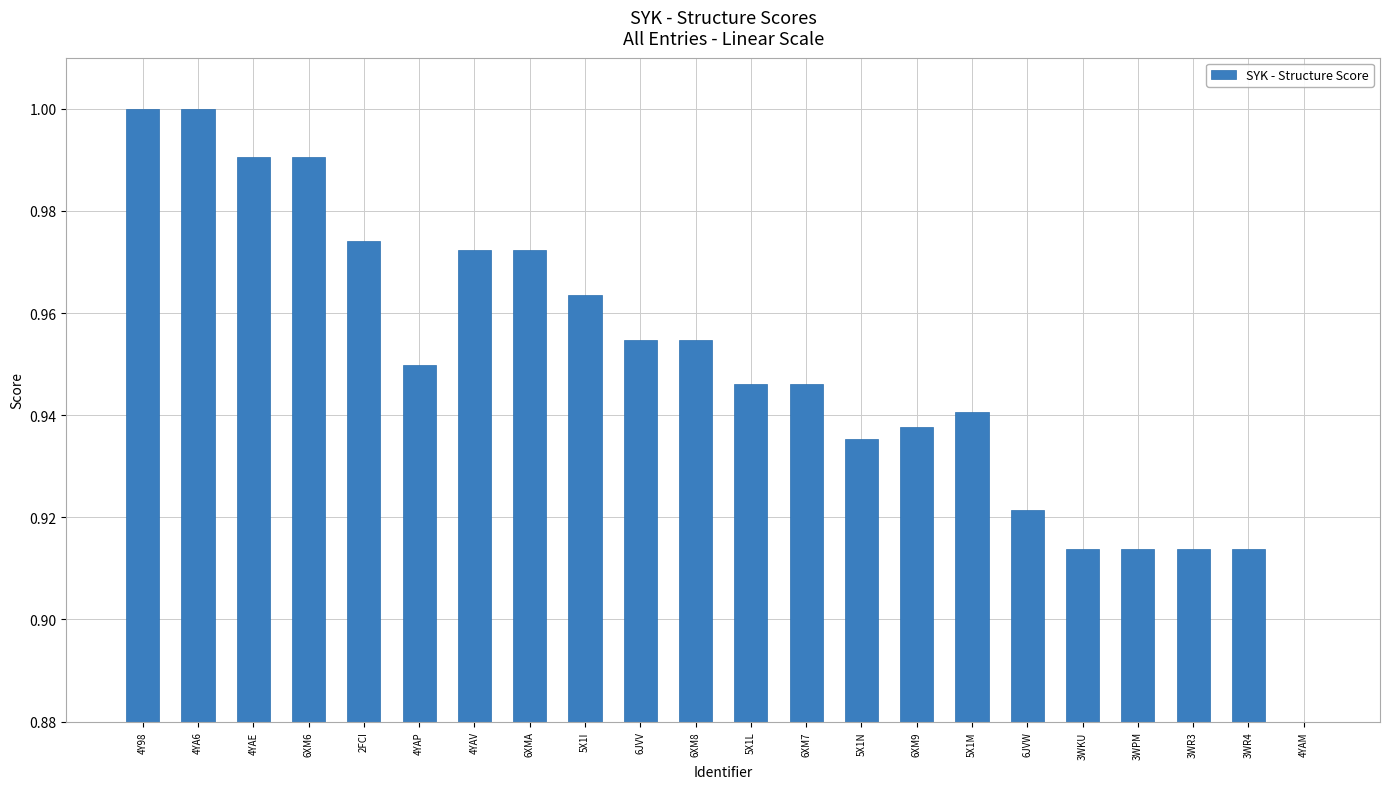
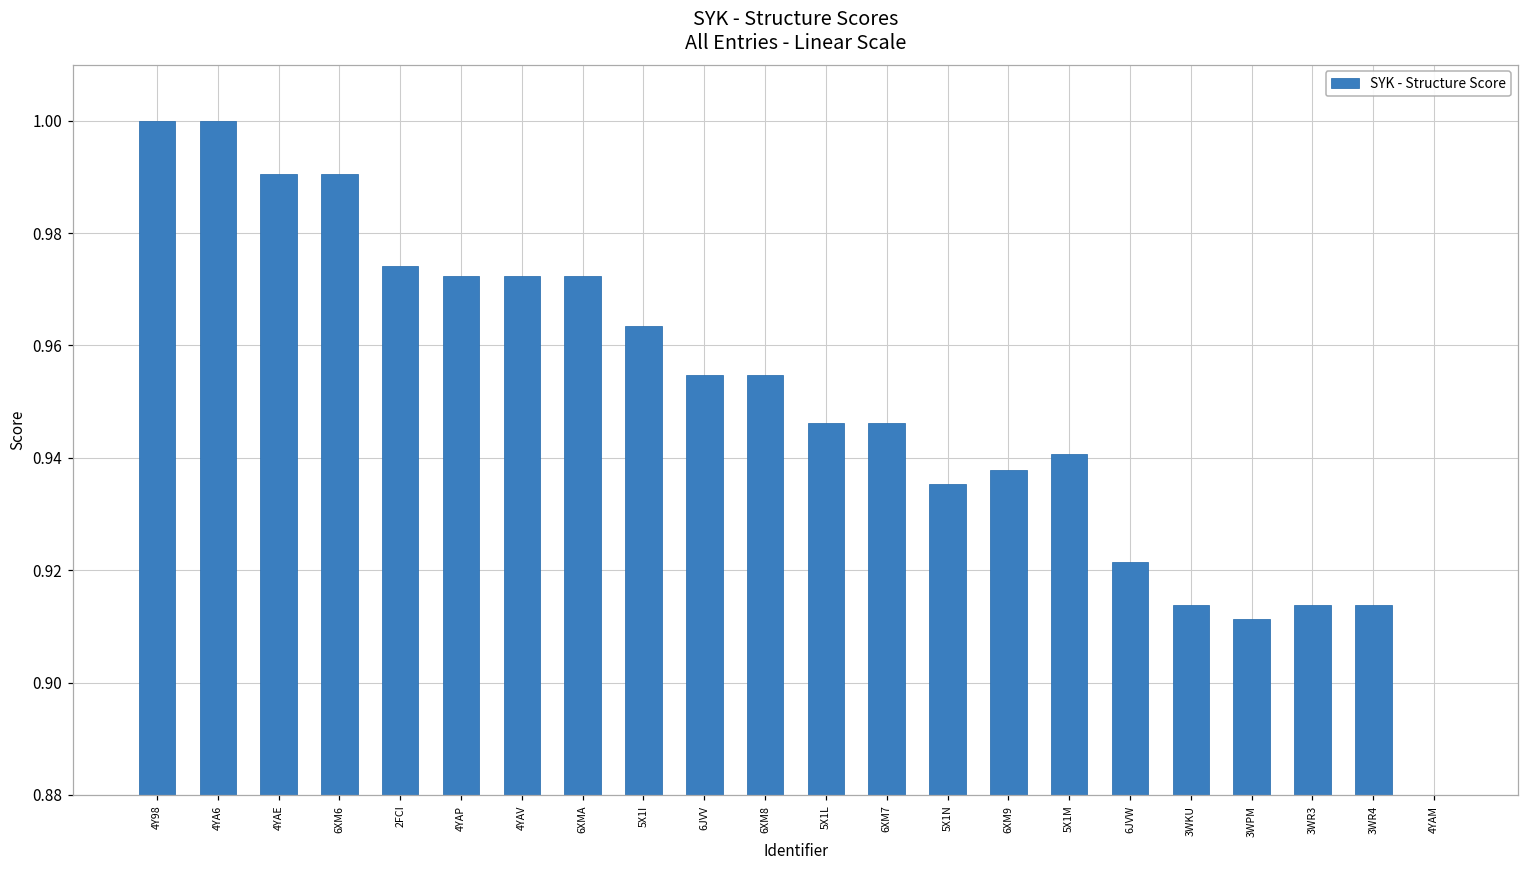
4YAP: 0.950 -> 0.972
3WPM: 0.914 -> 0.911
